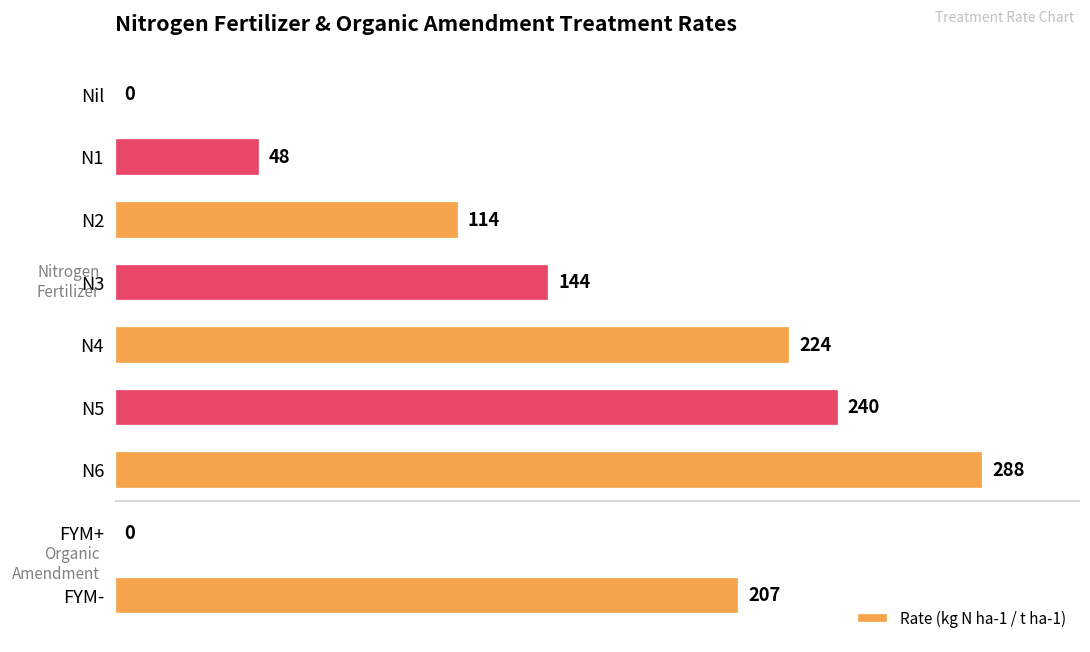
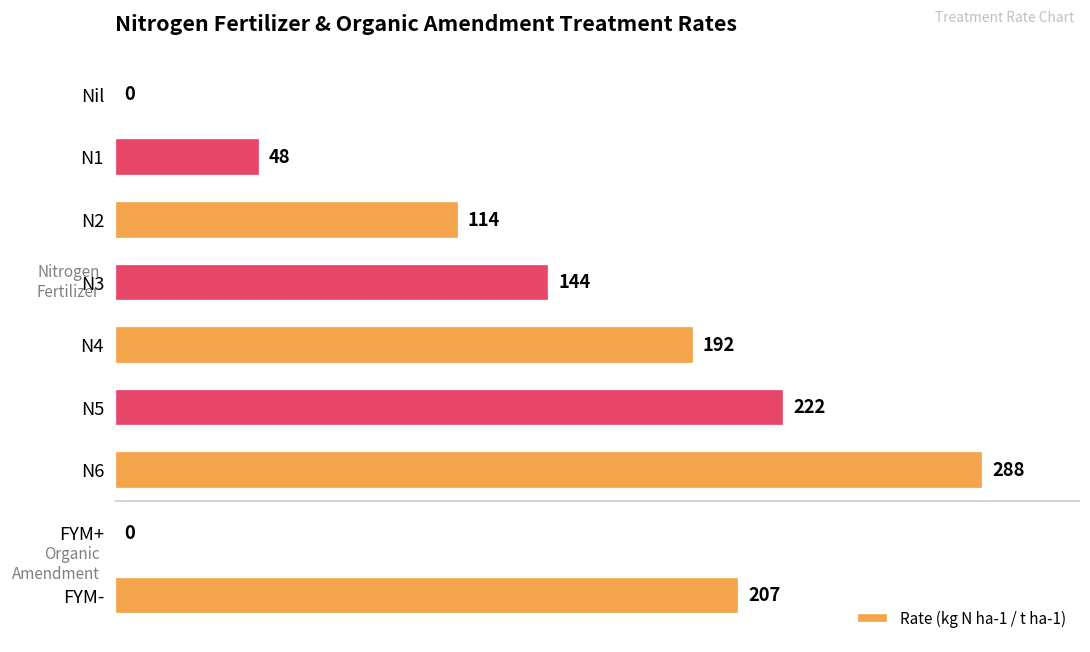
N4: 224 -> 192
N5: 240 -> 222
